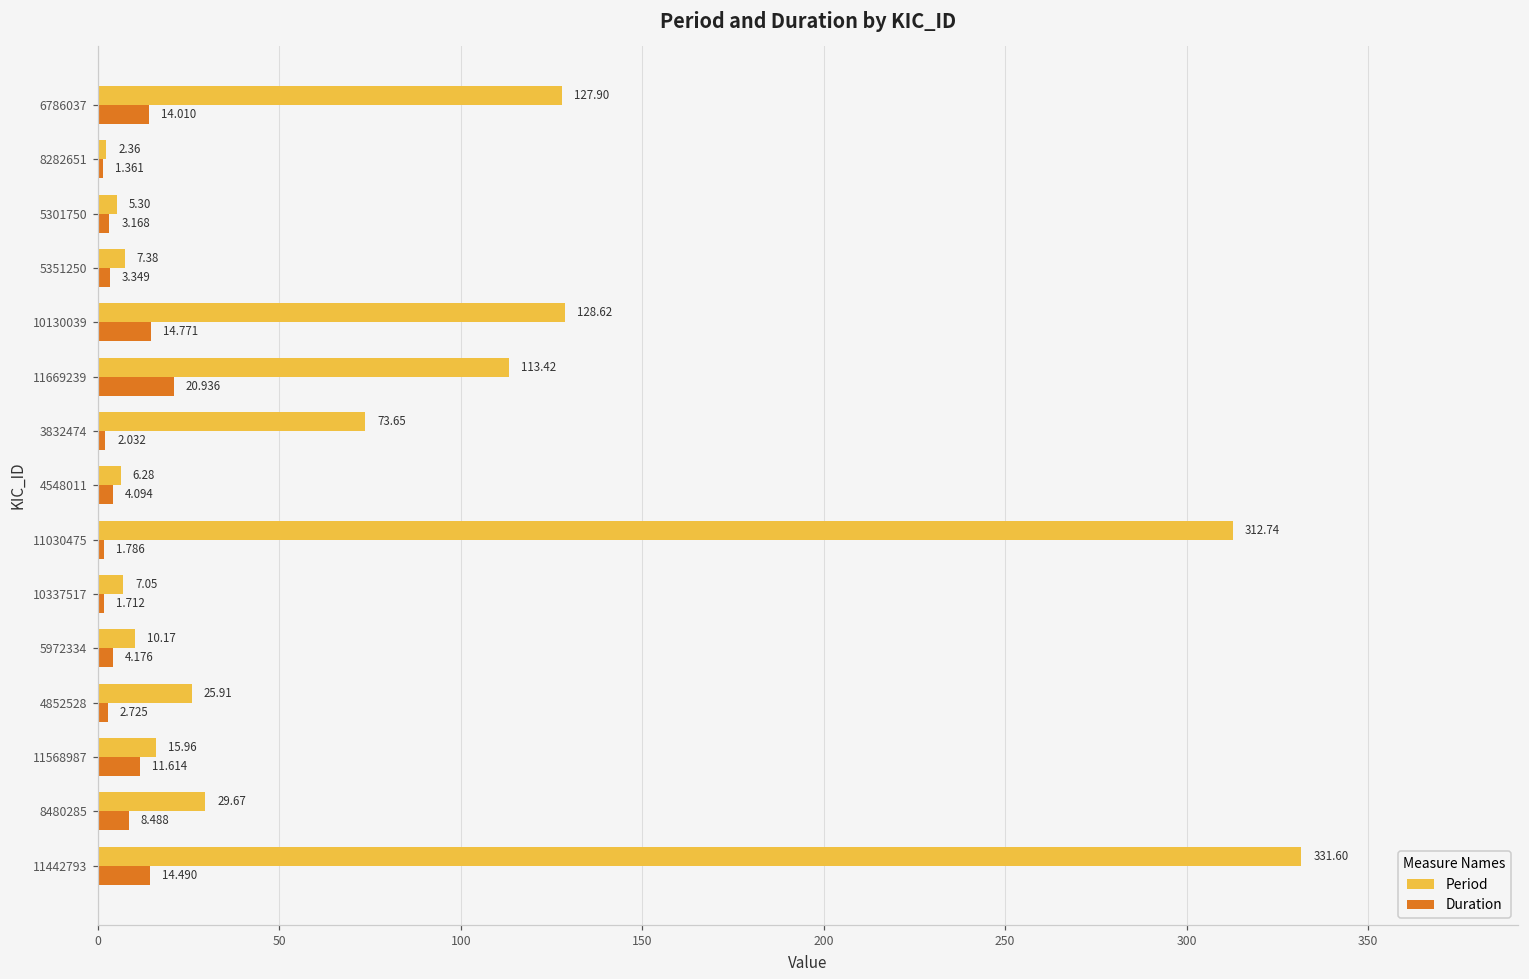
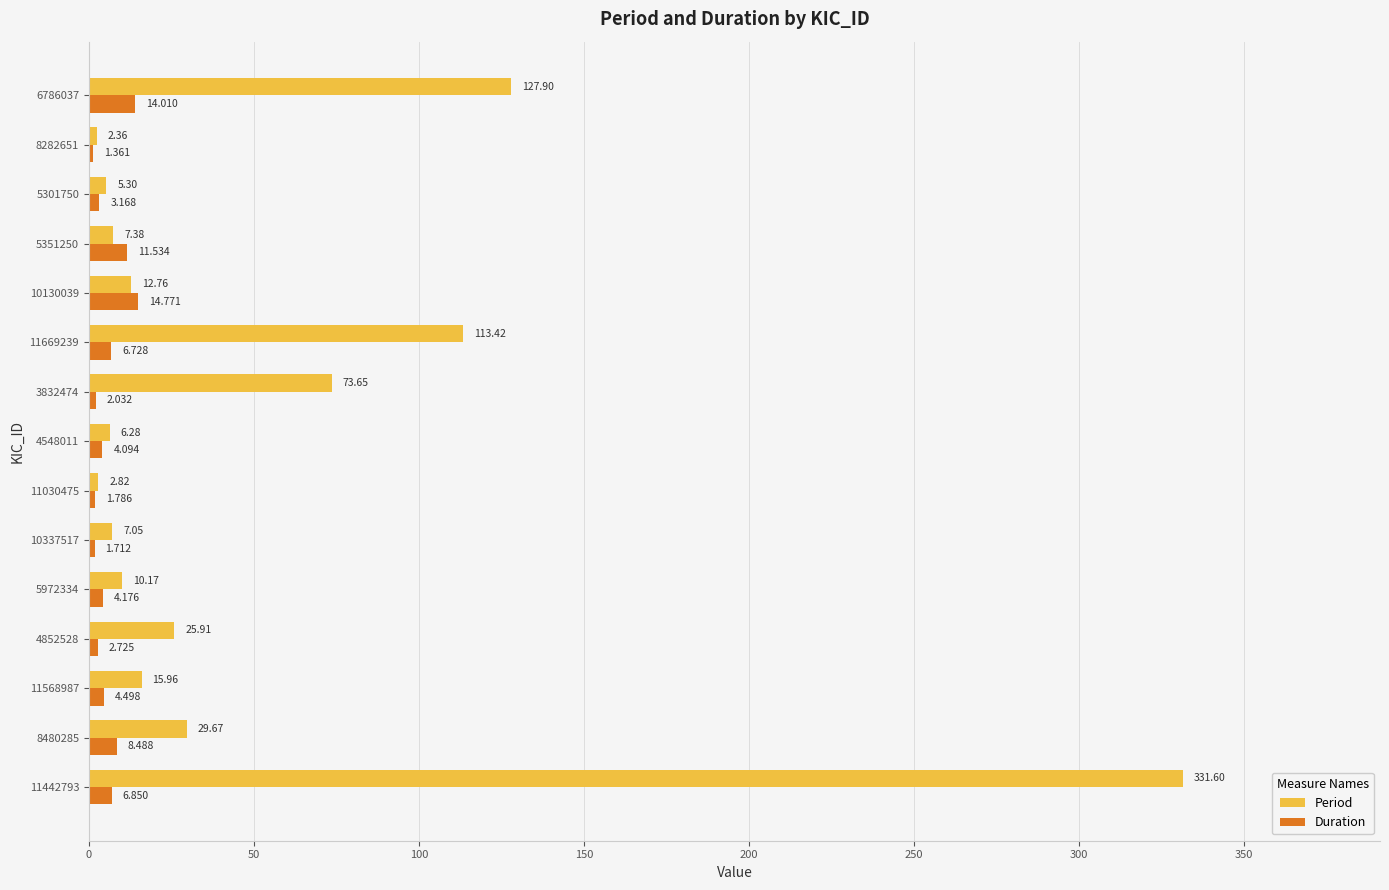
Duration, 5351250: 3.349 -> 11.534
Period, 10130039: 128.62 -> 12.76
Duration, 11669239: 20.936 -> 6.728
Period, 11030475: 312.74 -> 2.82
Duration, 11568987: 11.614 -> 4.498
Duration, 11442793: 14.490 -> 6.850
